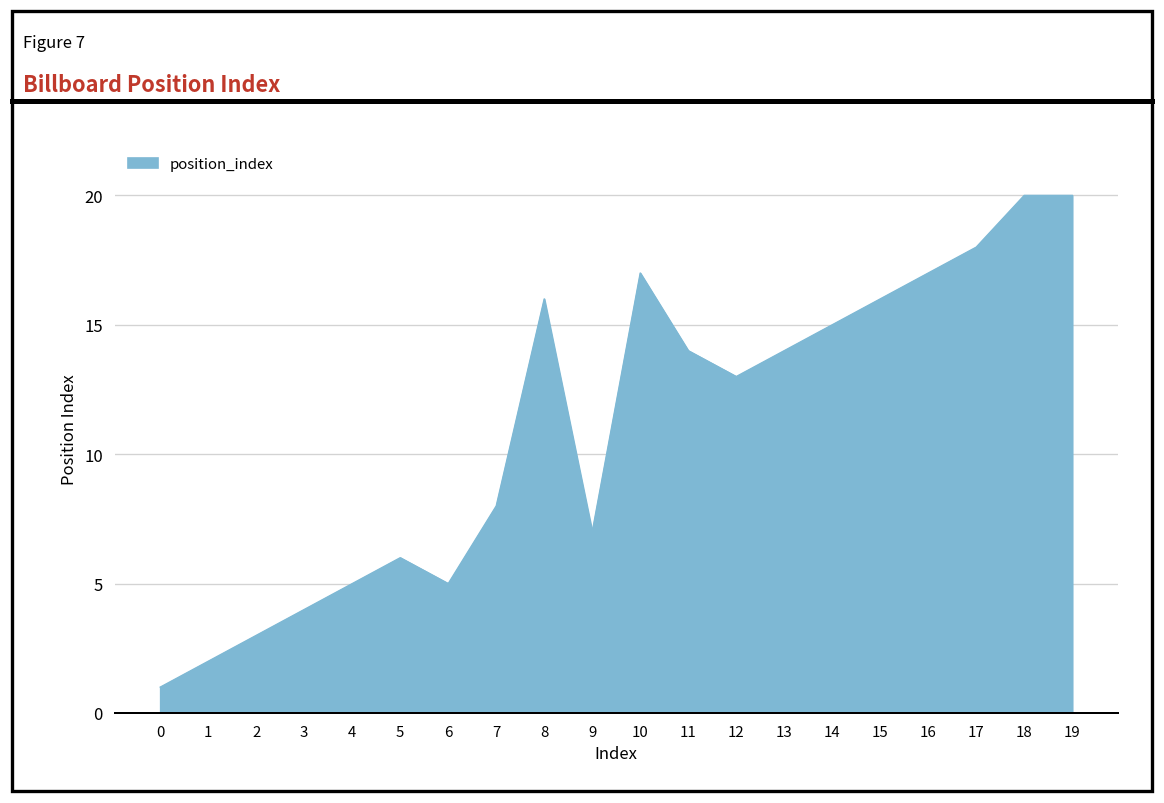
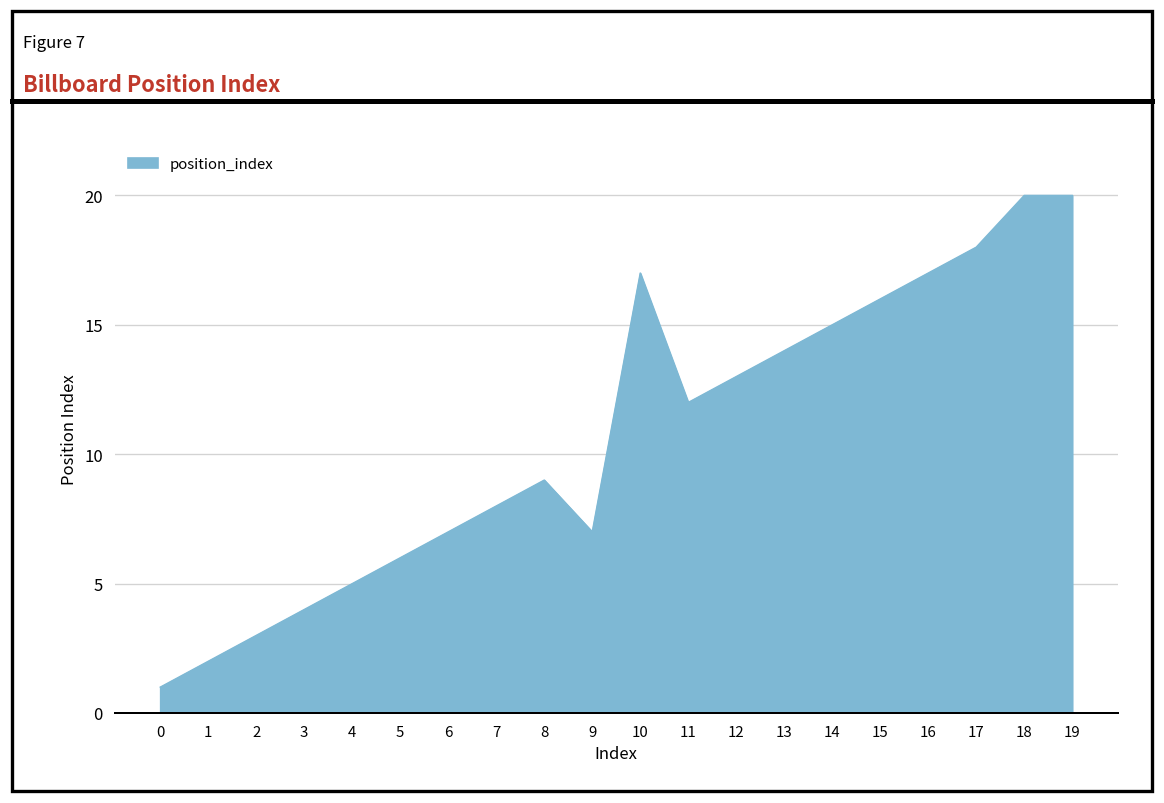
6: 5 -> 7
8: 16 -> 9
11: 14 -> 12
